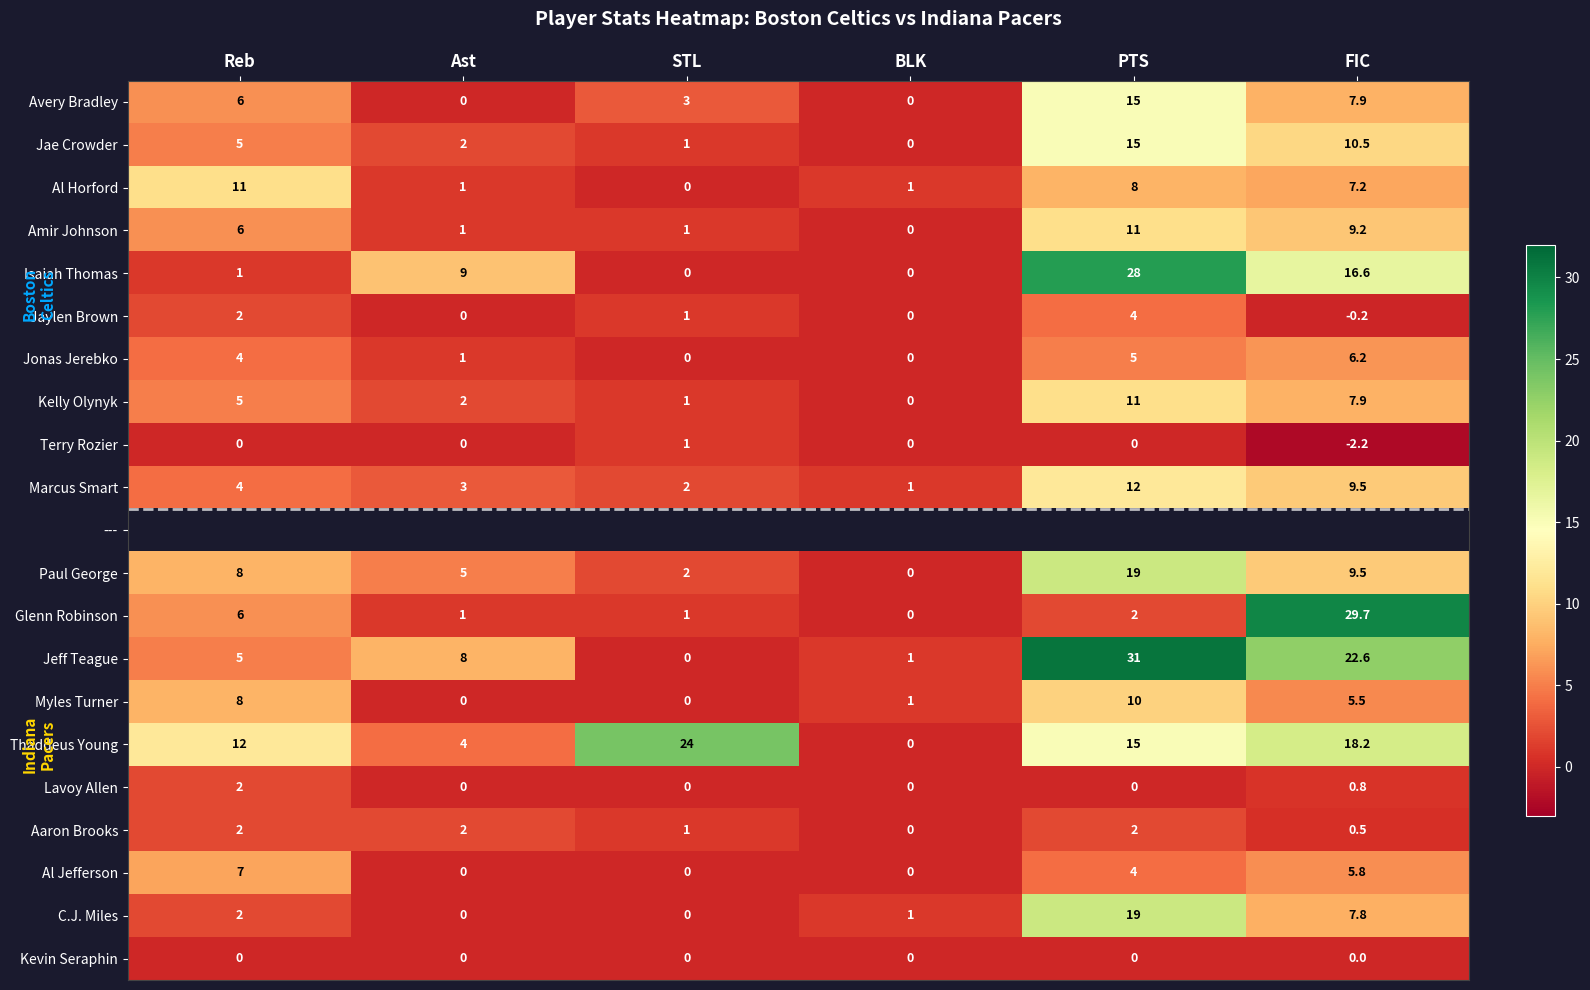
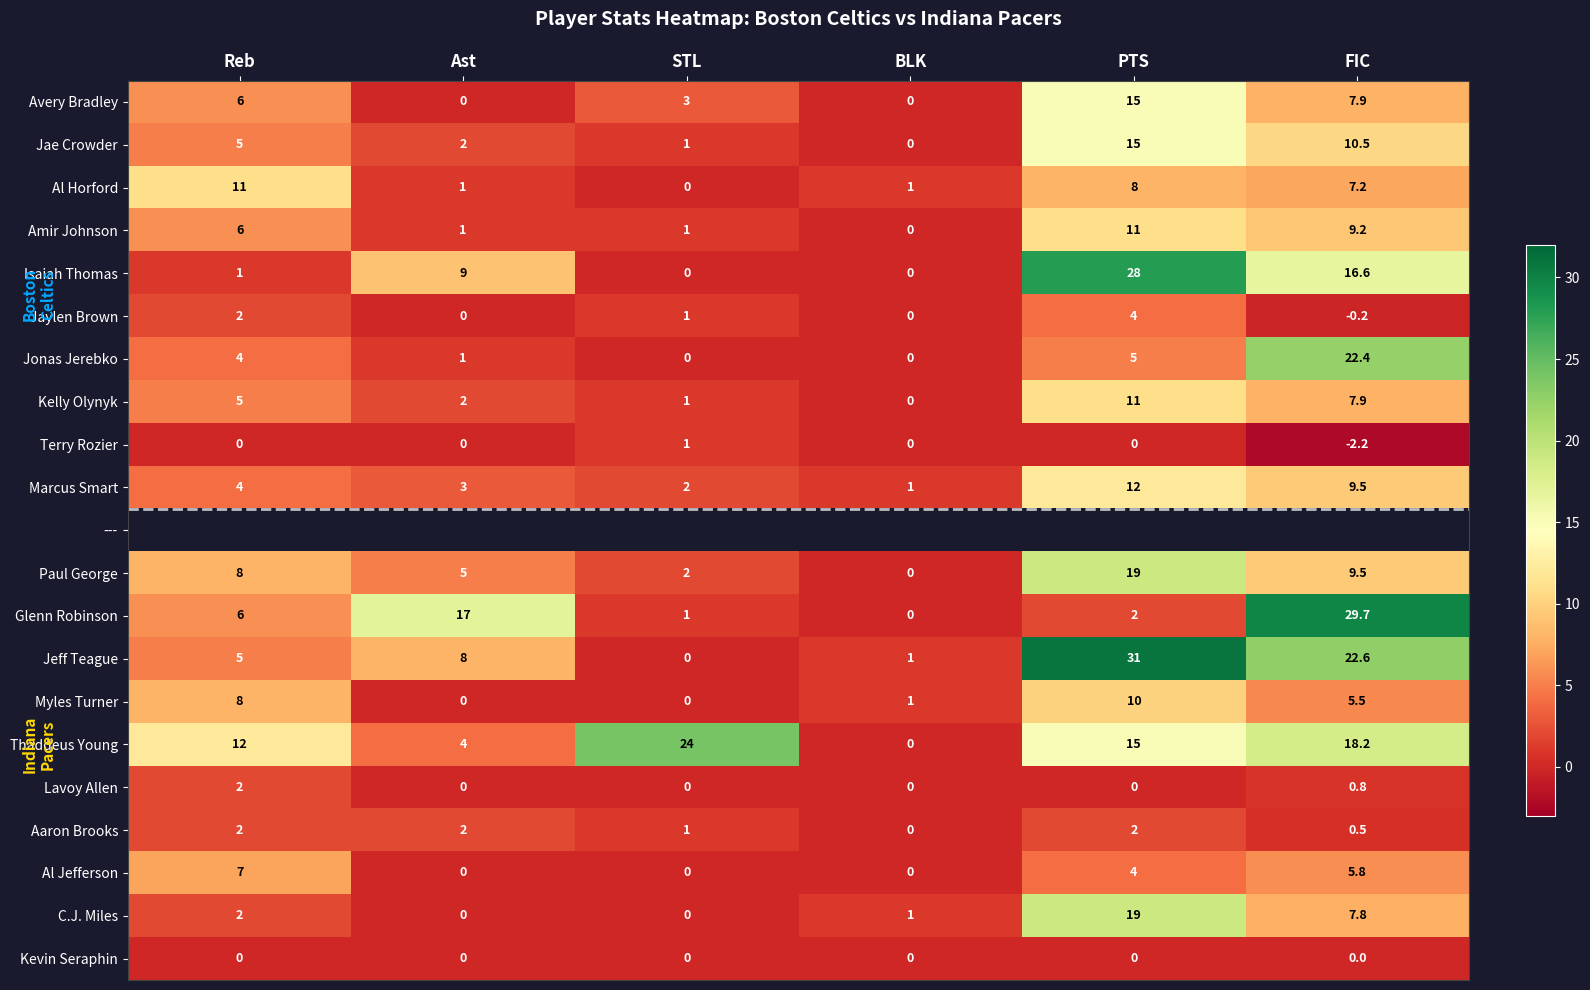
Jonas Jerebko, FIC: 6.2 -> 22.4
Glenn Robinson, Ast: 1 -> 17
